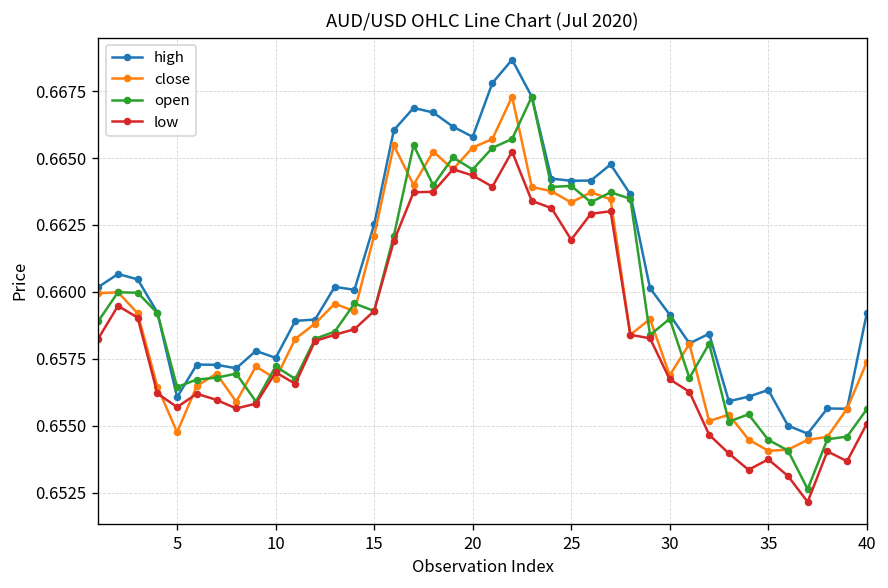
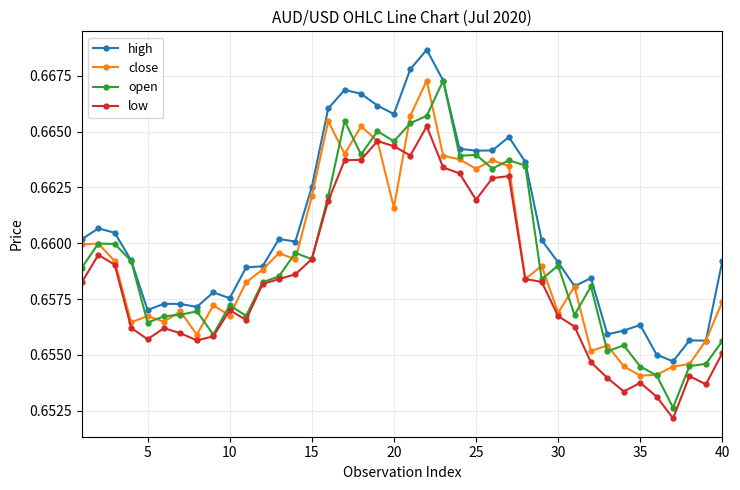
high, 5: 0.6561 -> 0.6570
close, 5: 0.6548 -> 0.6567
close, 20: 0.6654 -> 0.6616
